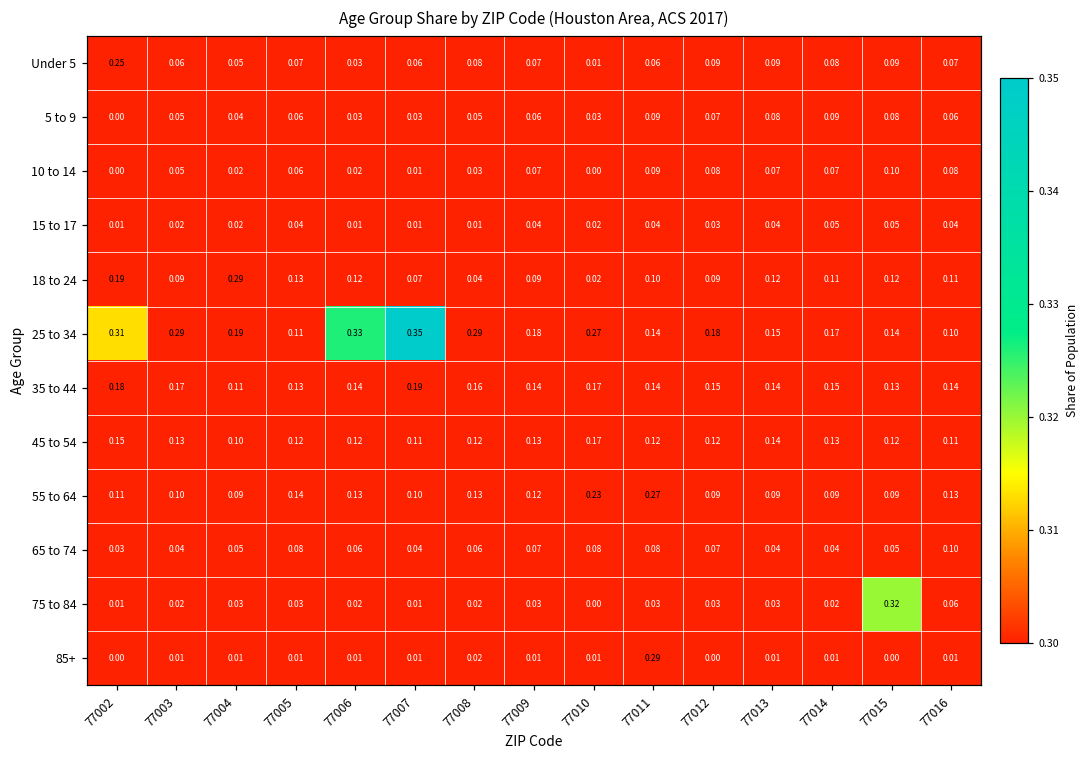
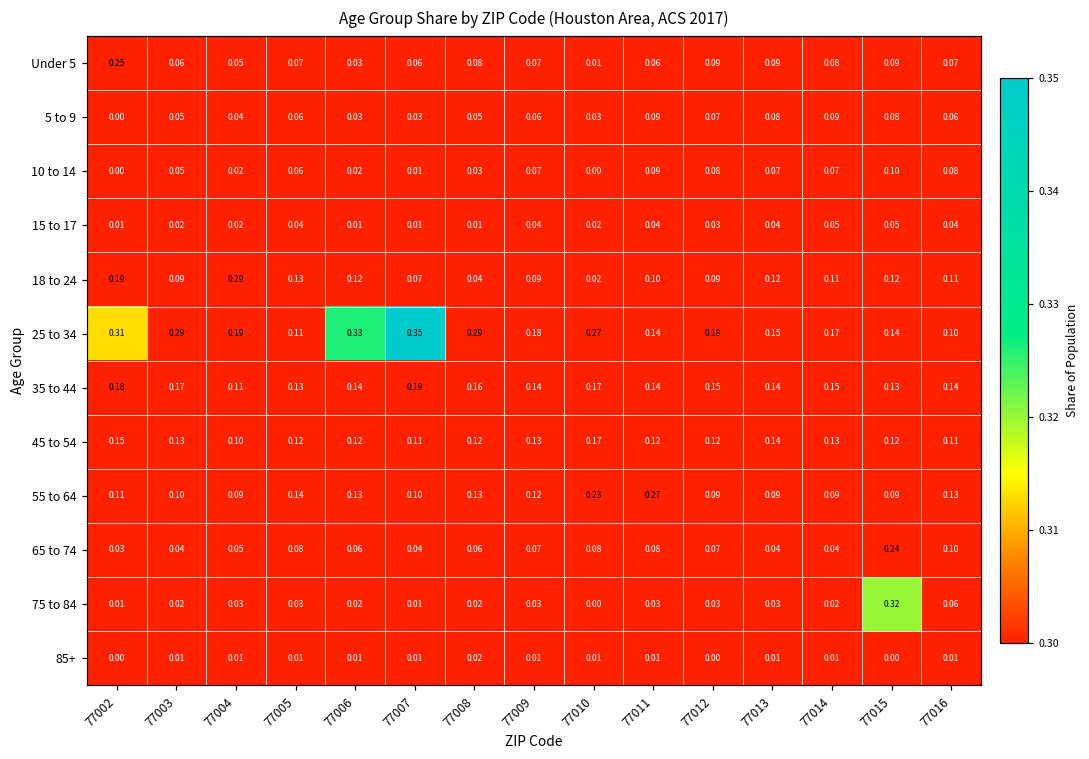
65 to 74, 77015: 0.05 -> 0.24
85+, 77011: 0.29 -> 0.01
